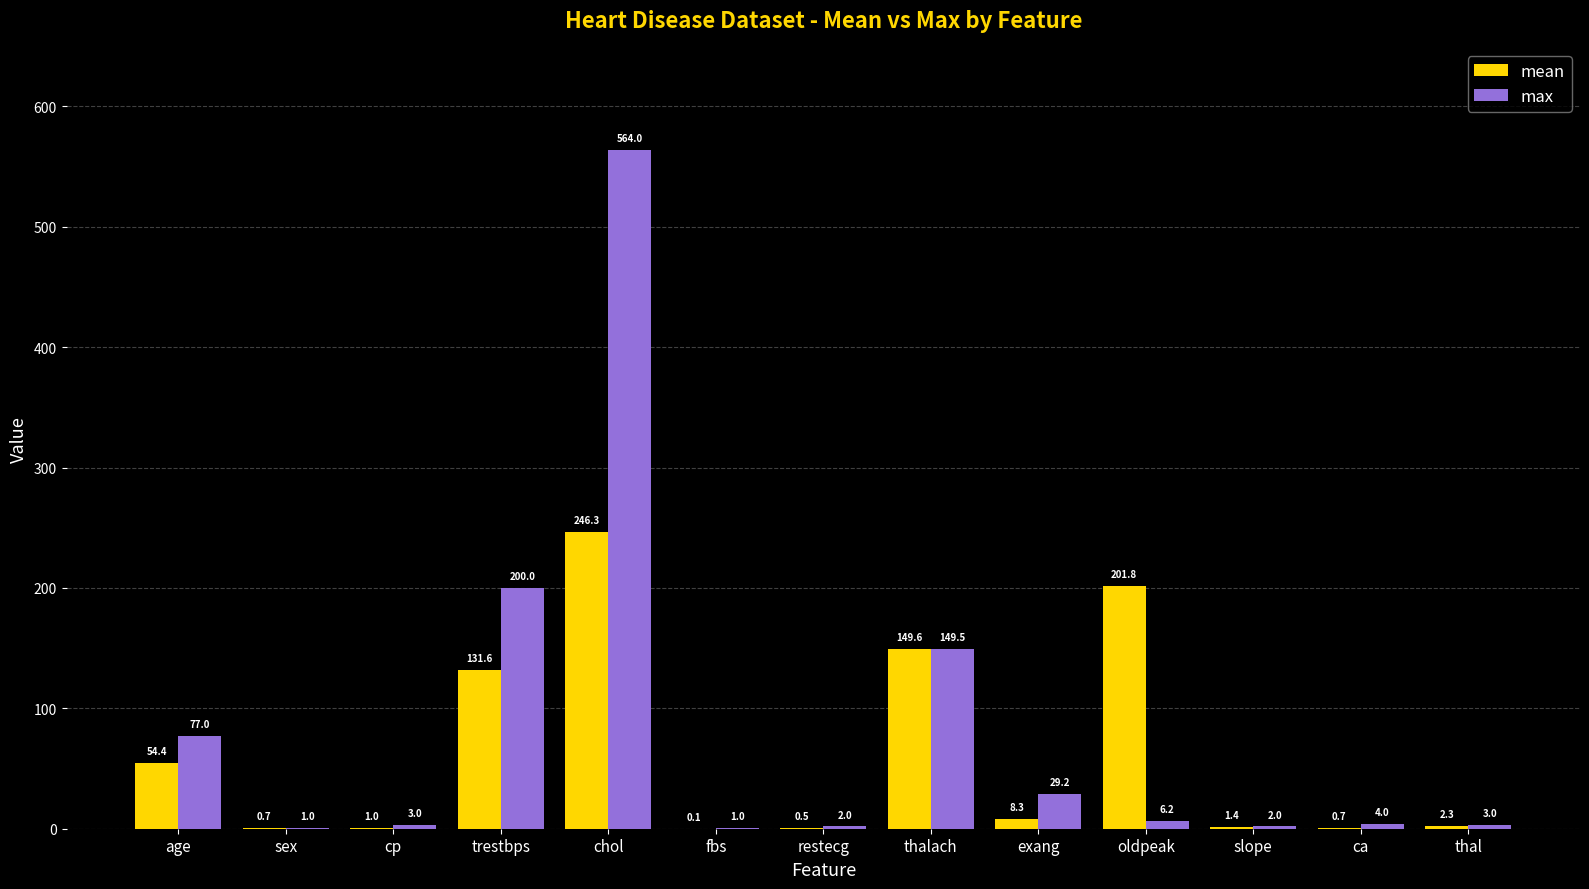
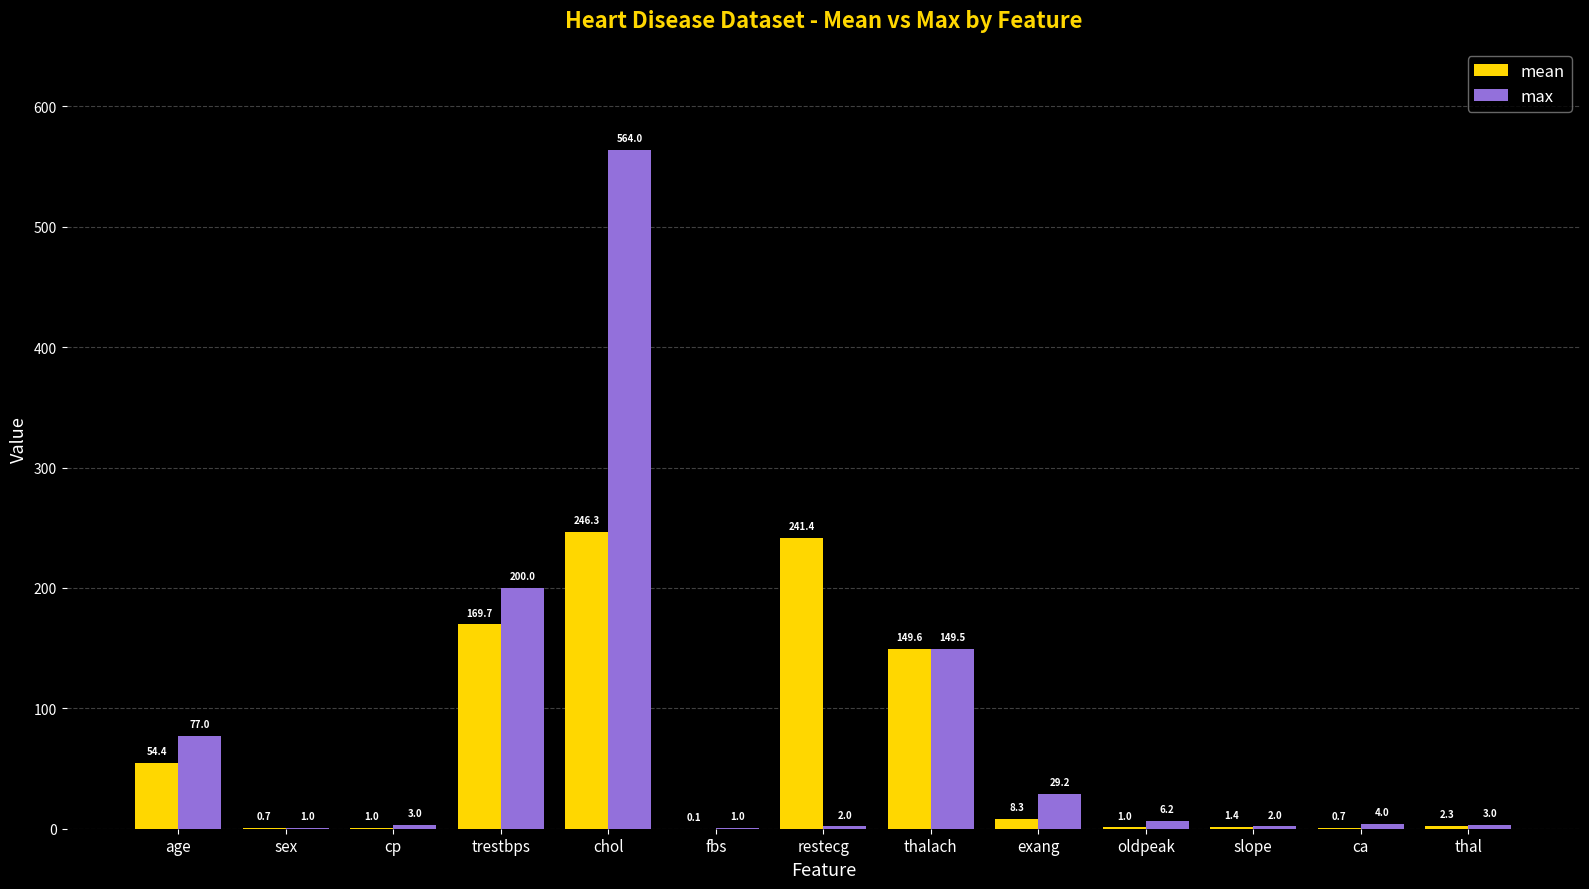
mean, trestbps: 131.6 -> 169.7
mean, restecg: 0.5 -> 241.4
mean, oldpeak: 201.8 -> 1.0
